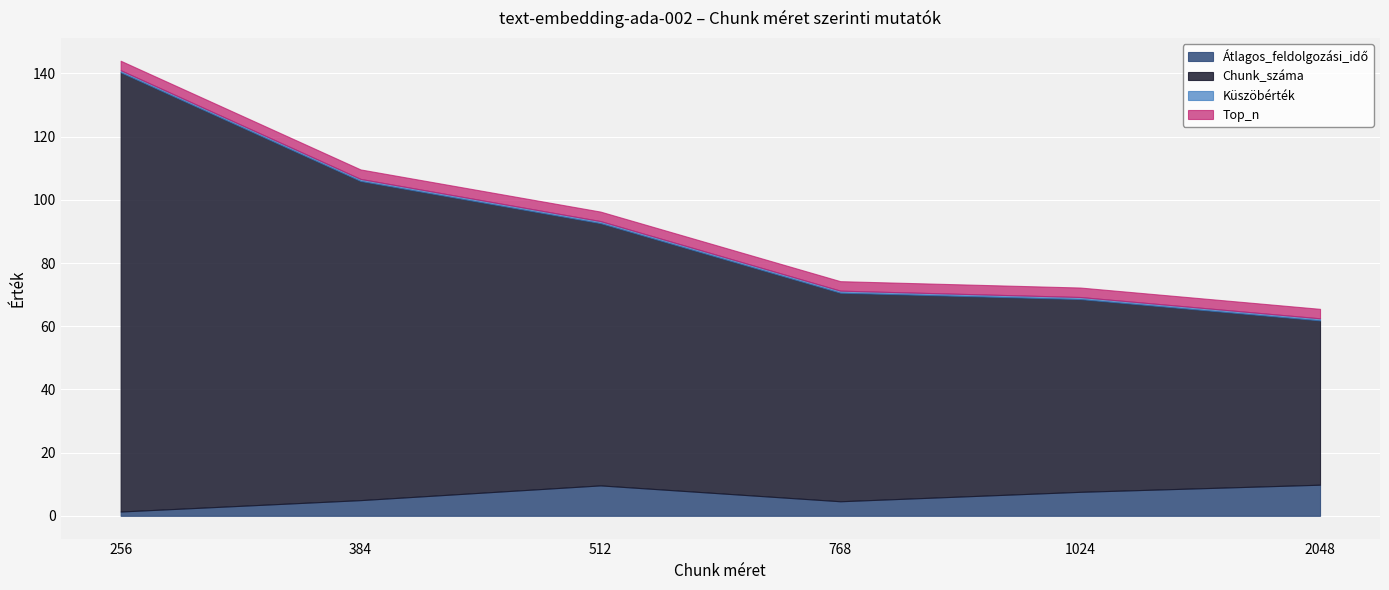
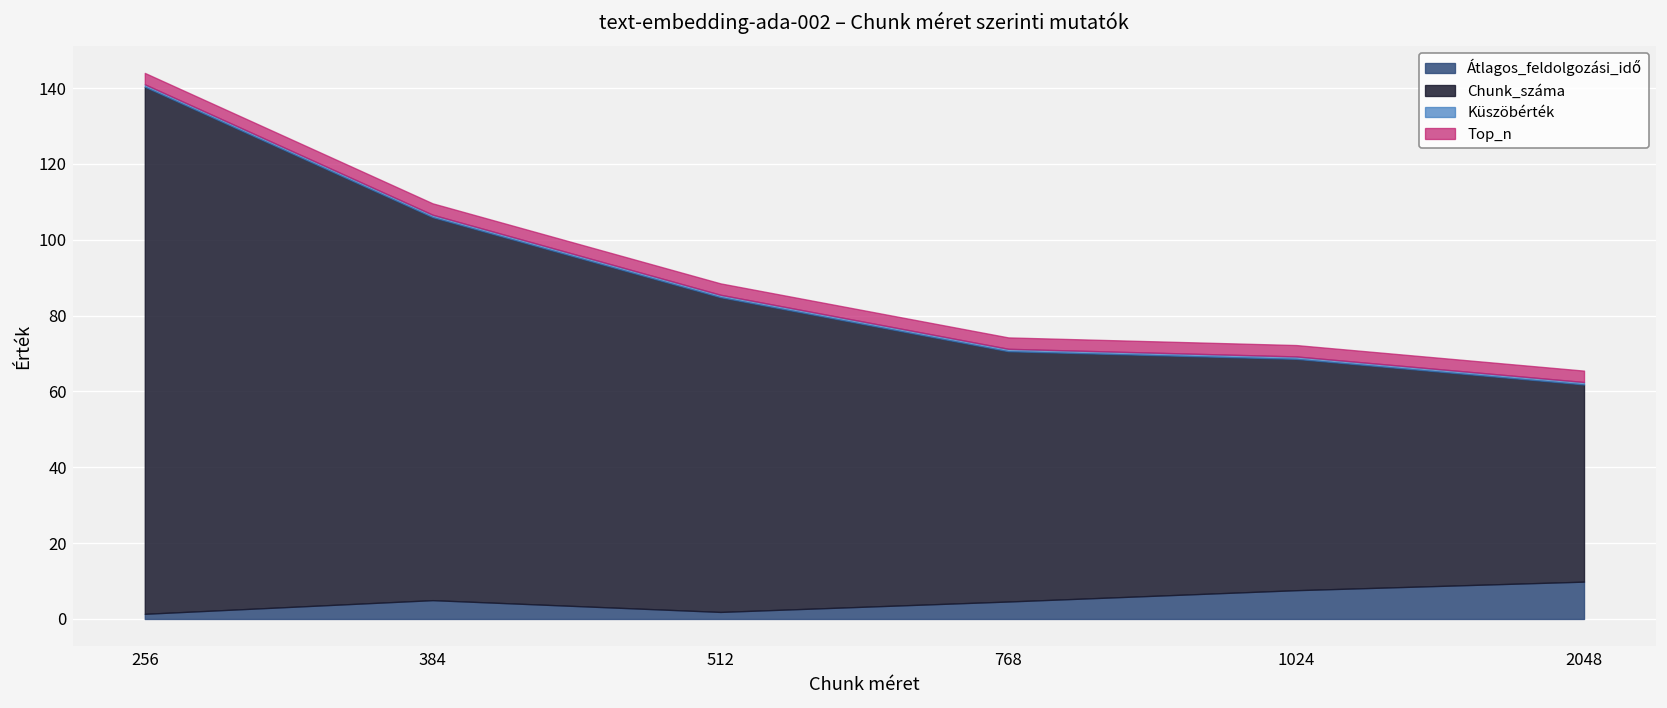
Átlagos_feldolgozási_idő, 512: 10 -> 2
